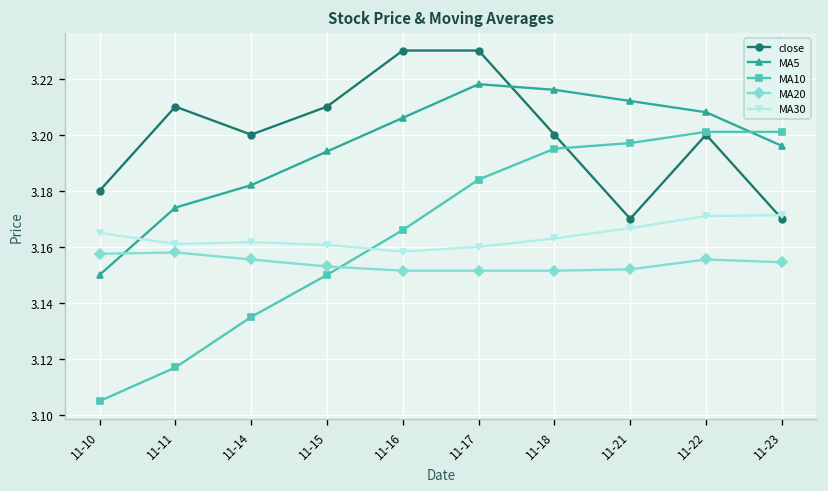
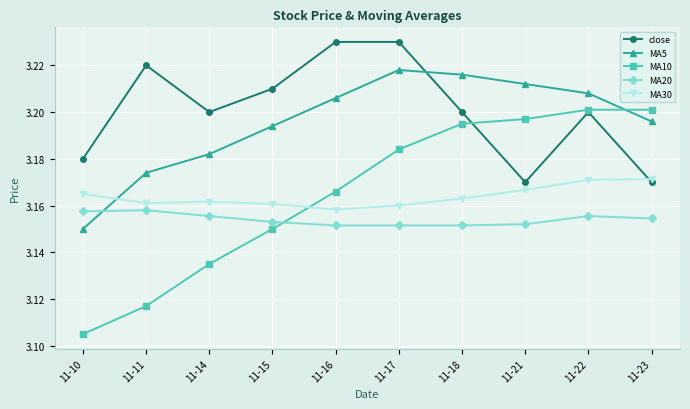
close, 11-11: 3.21 -> 3.22
